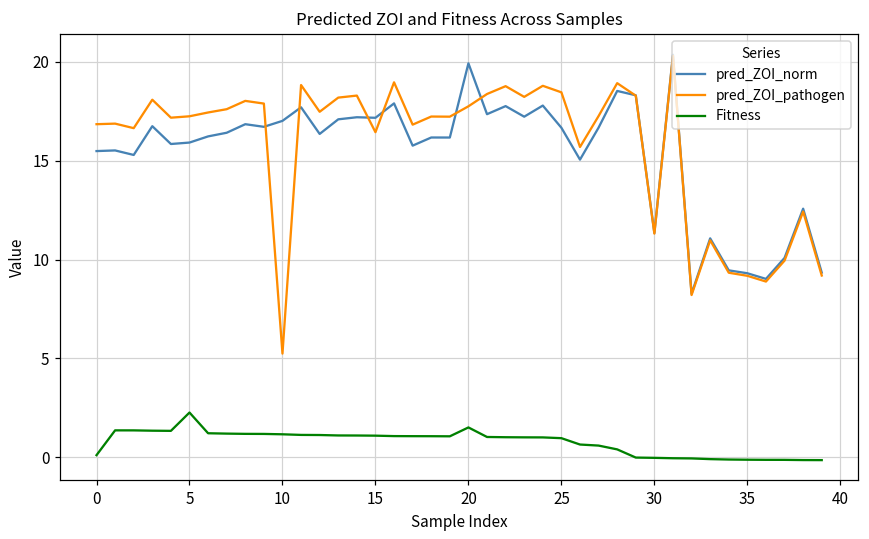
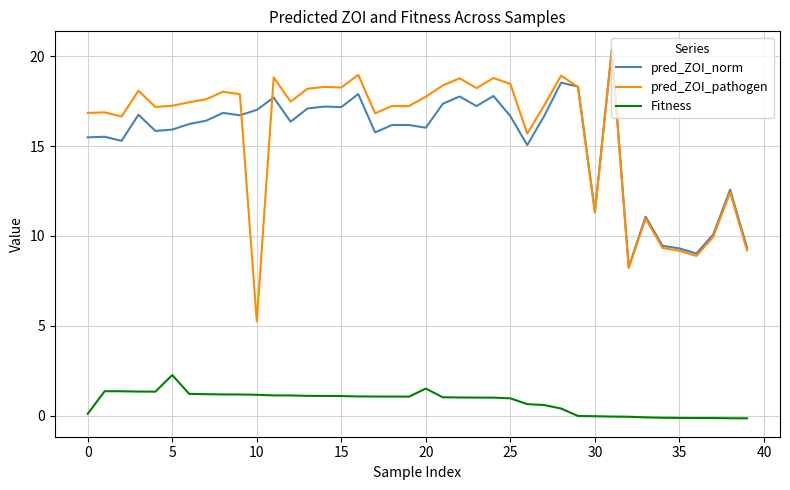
pred_ZOI_pathogen, 15: 16.4 -> 18.3
pred_ZOI_norm, 20: 19.9 -> 16.0
